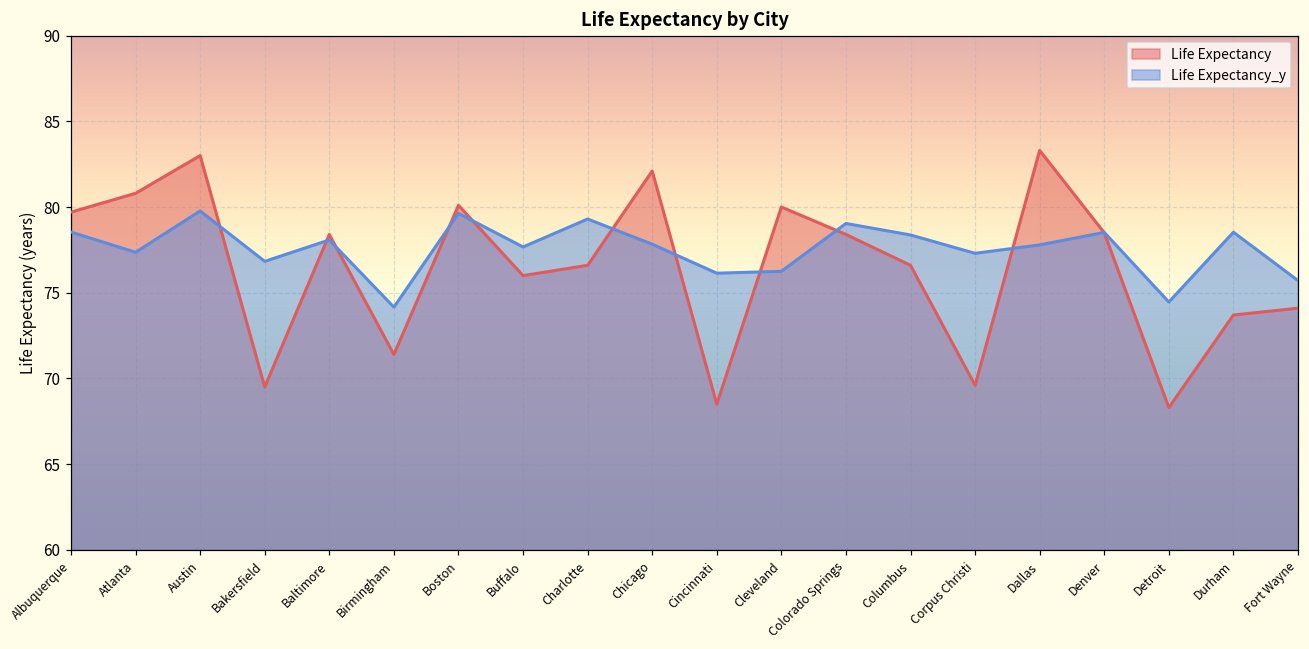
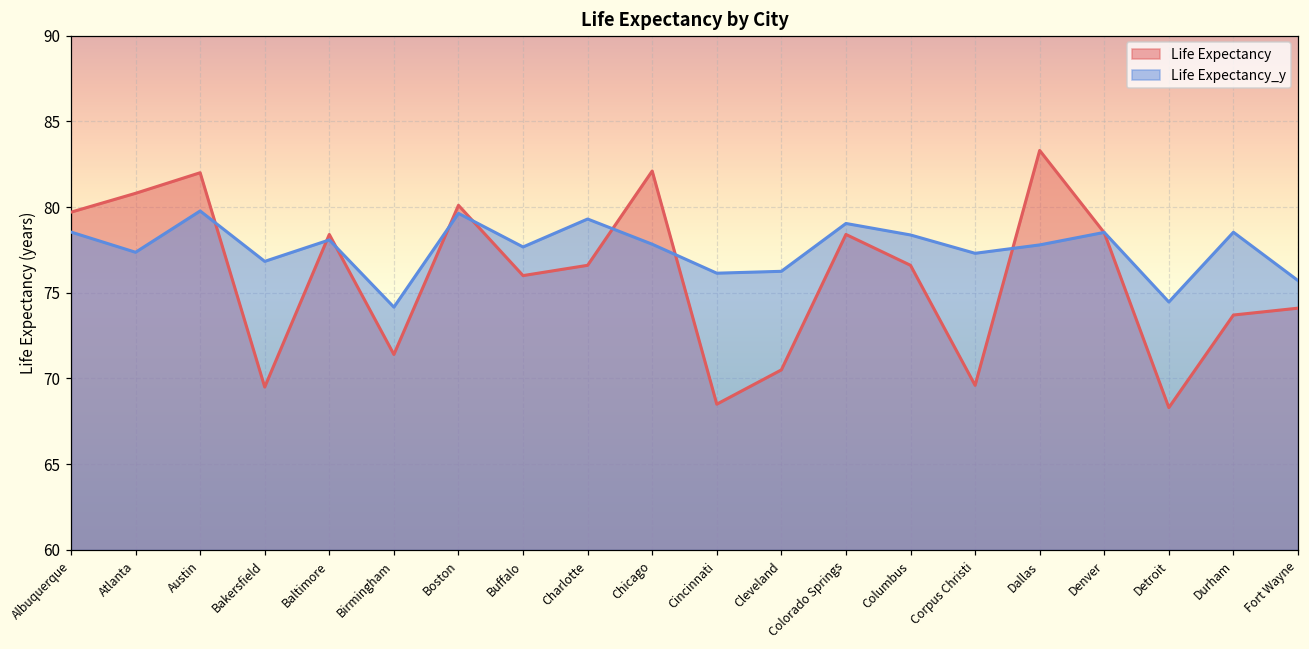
Life Expectancy, Austin: 83 -> 82
Life Expectancy, Cleveland: 80.0 -> 70.5
